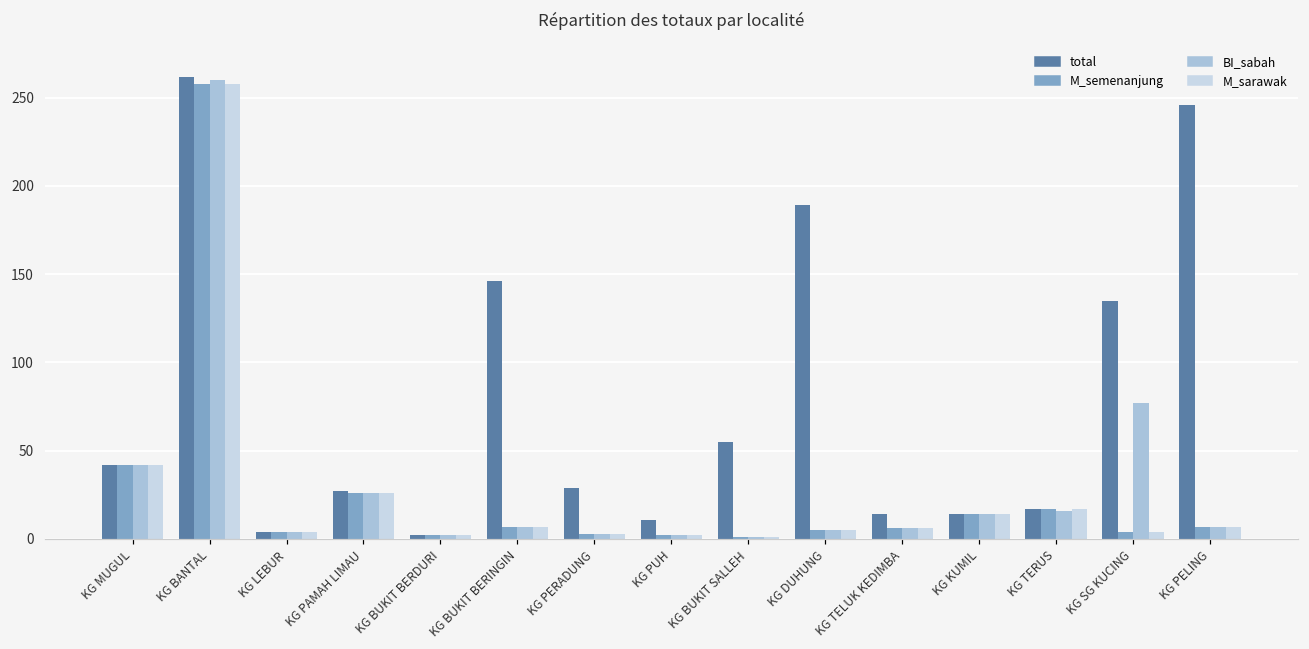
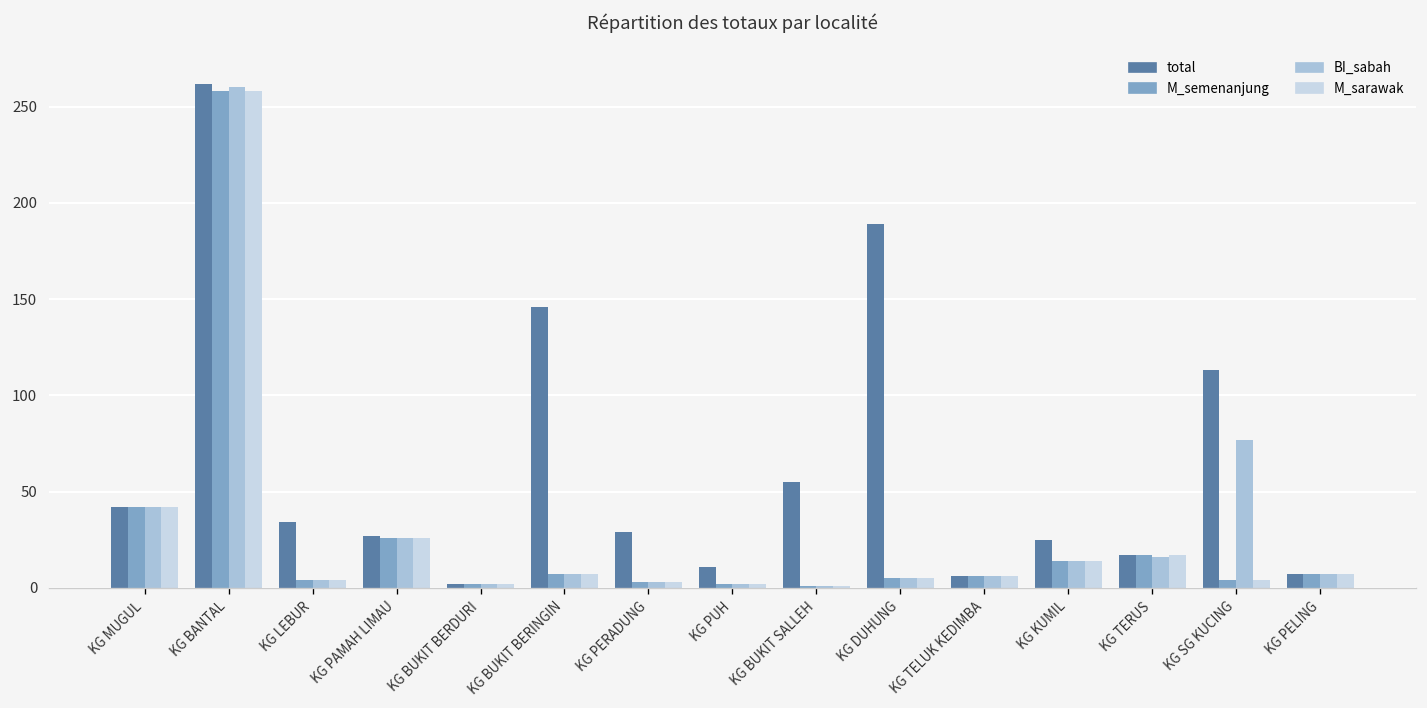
total, KG LEBUR: 4 -> 34
total, KG TELUK KEDIMBA: 14 -> 6
total, KG KUMIL: 14 -> 25
total, KG SG KUCING: 135 -> 113
total, KG PELING: 246 -> 7
